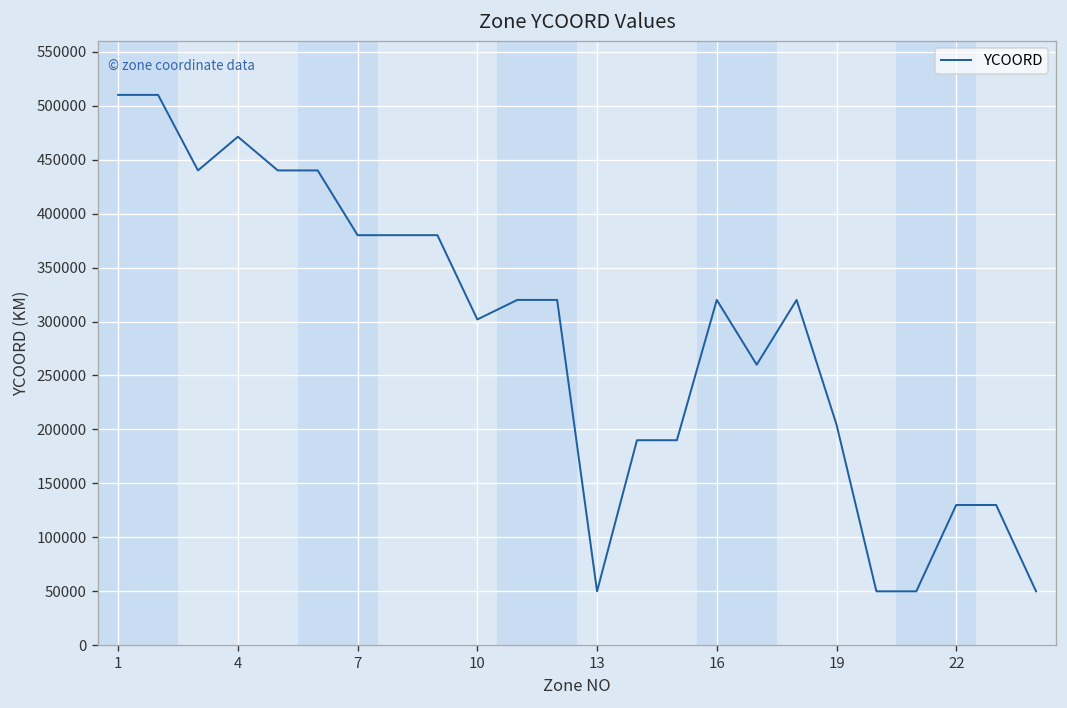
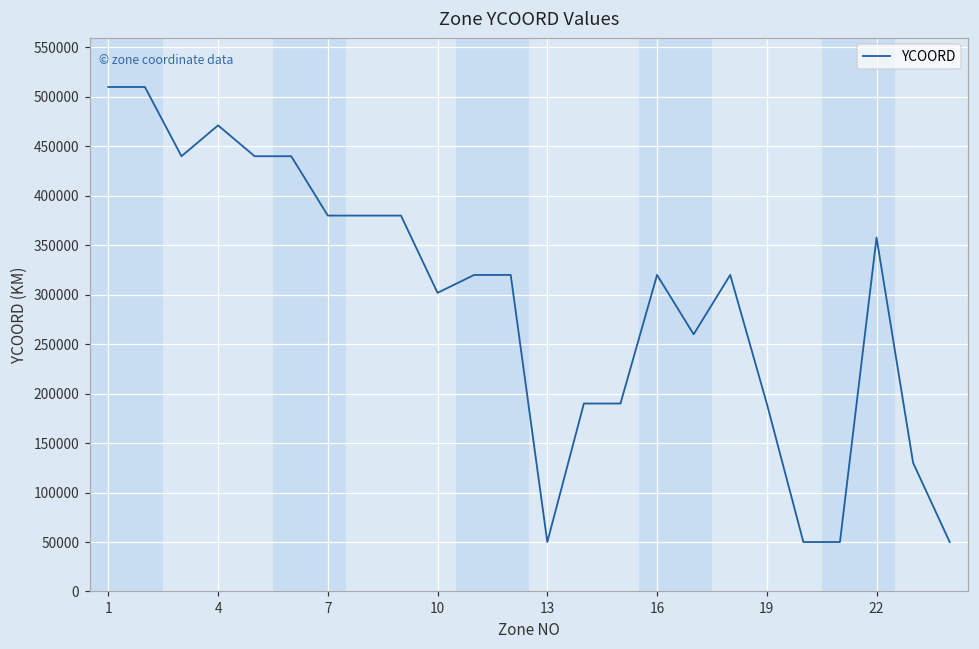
19: 200000 -> 190000
22: 130000 -> 360000
